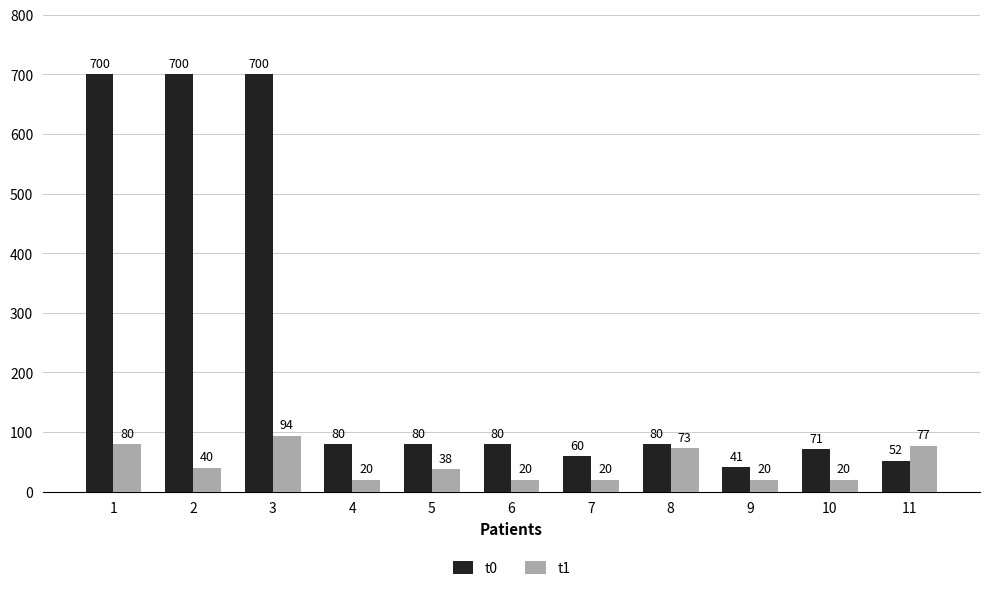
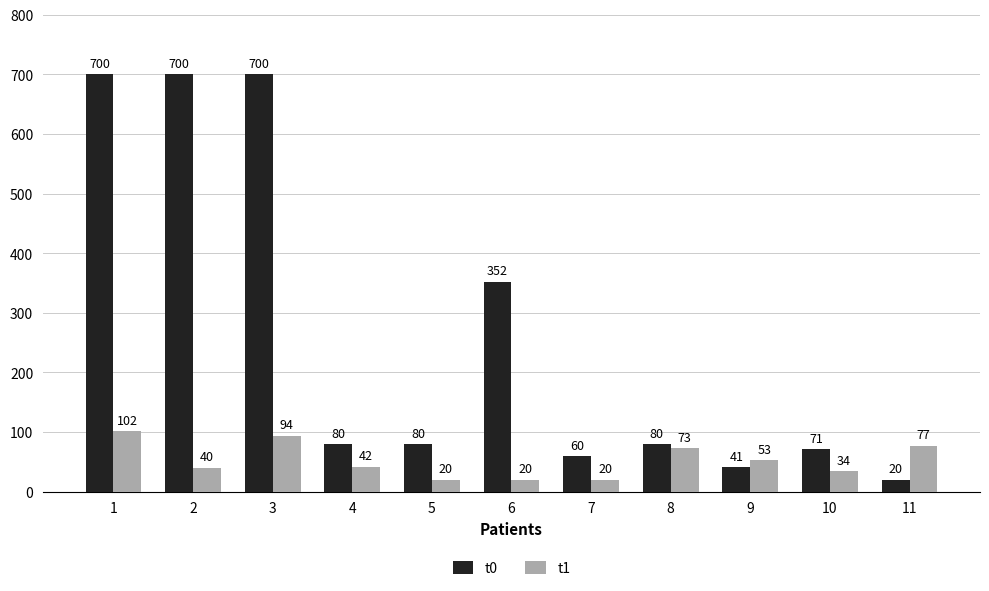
t1, 1: 80 -> 102
t1, 4: 20 -> 42
t1, 5: 38 -> 20
t0, 6: 80 -> 352
t1, 9: 20 -> 53
t1, 10: 20 -> 34
t0, 11: 52 -> 20
